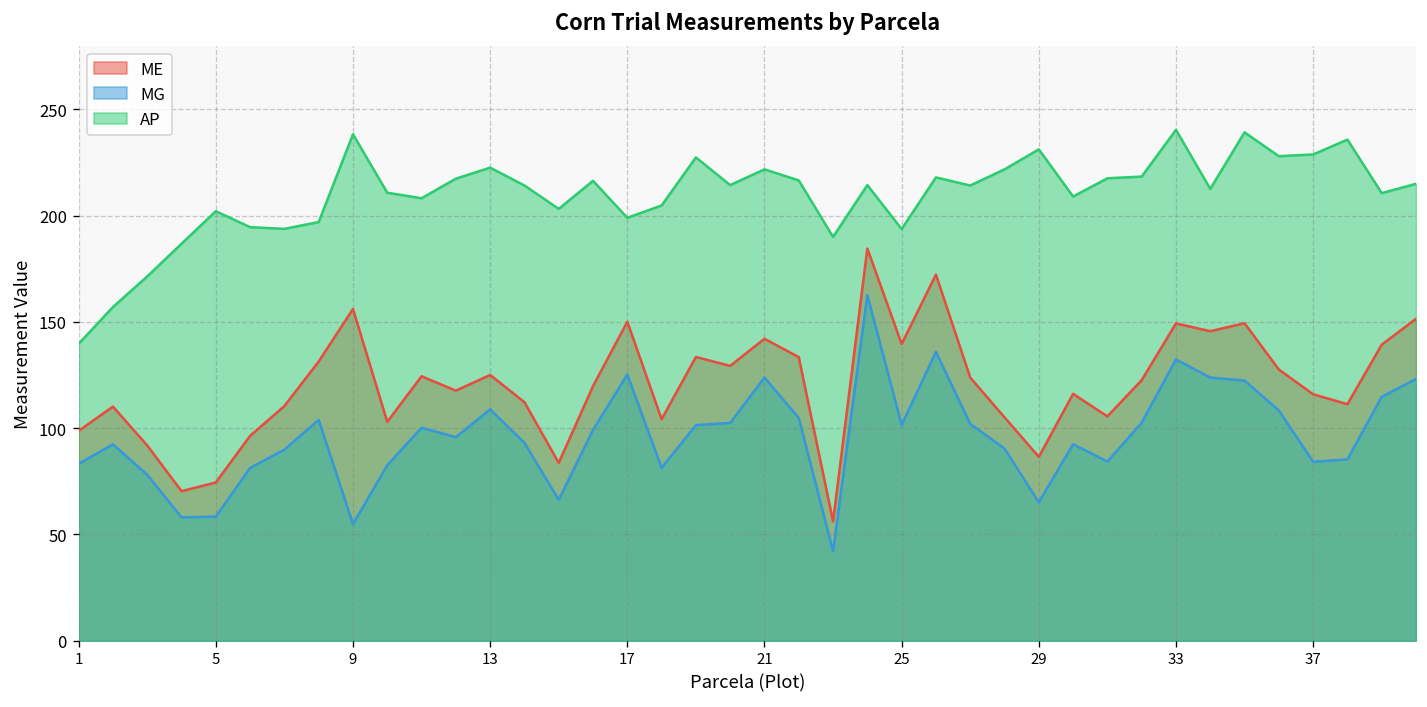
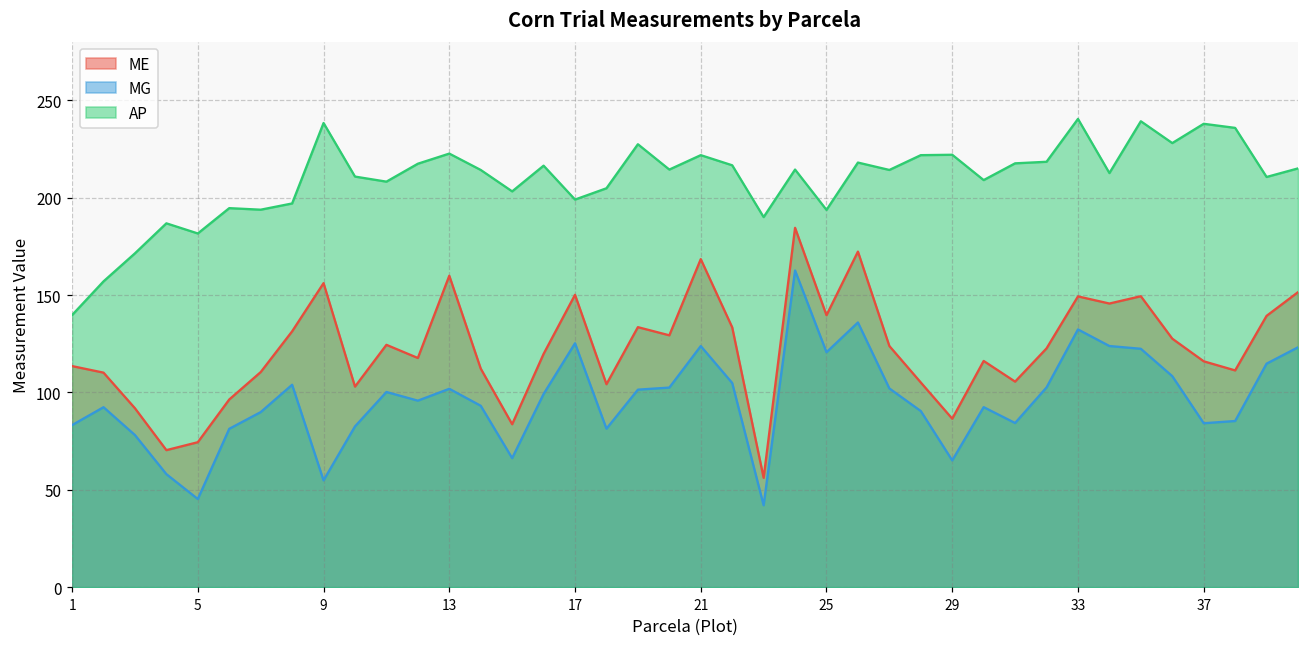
ME, 1: 99 -> 114
MG, 5: 58 -> 45
AP, 5: 202 -> 182
ME, 13: 125 -> 160
MG, 13: 109 -> 102
ME, 21: 142 -> 168
MG, 25: 102 -> 121
AP, 29: 231 -> 222
AP, 37: 229 -> 238
